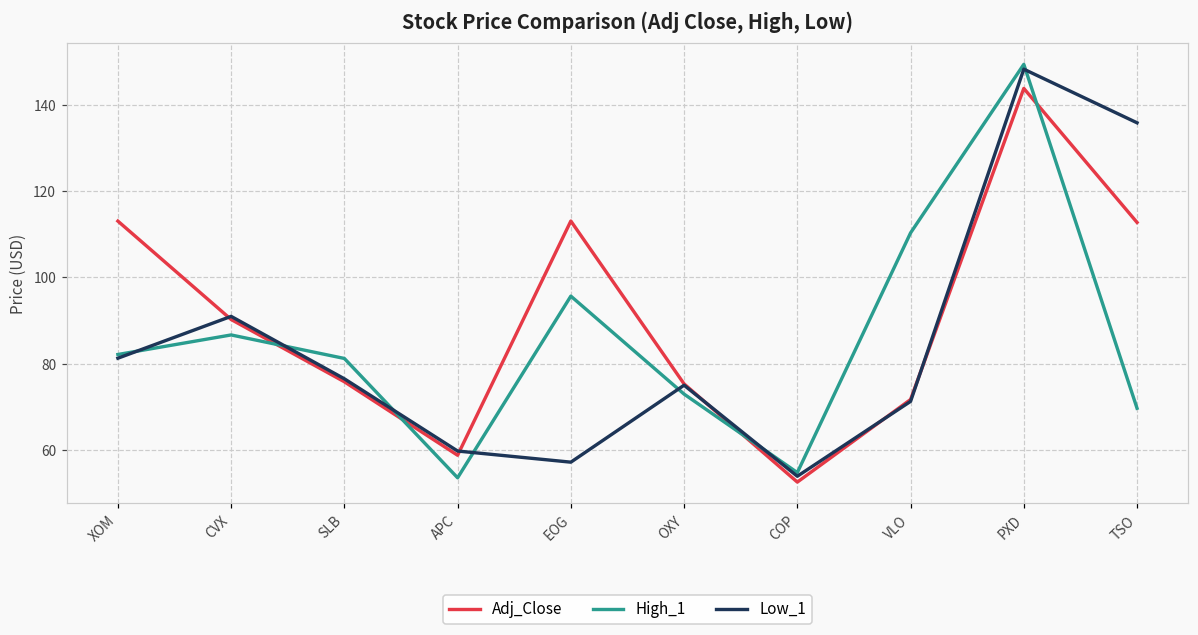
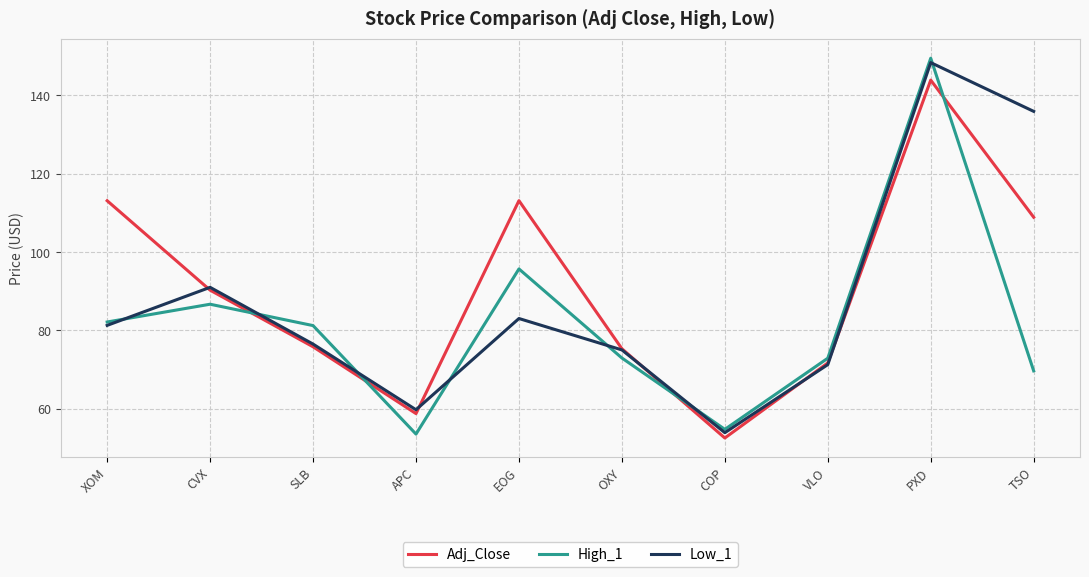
Low_1, EOG: 57 -> 83
High_1, VLO: 110 -> 73
Adj_Close, TSO: 113 -> 109
